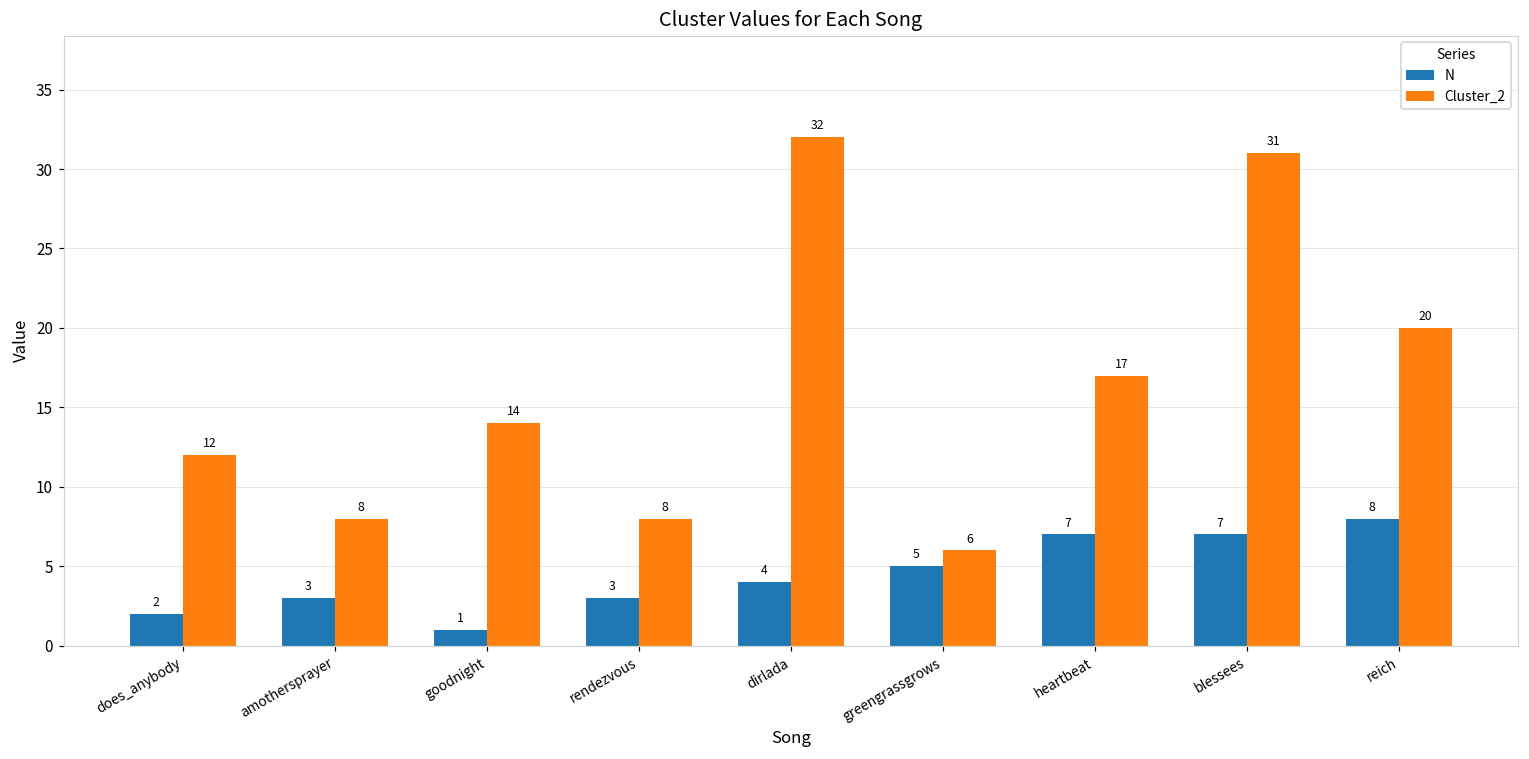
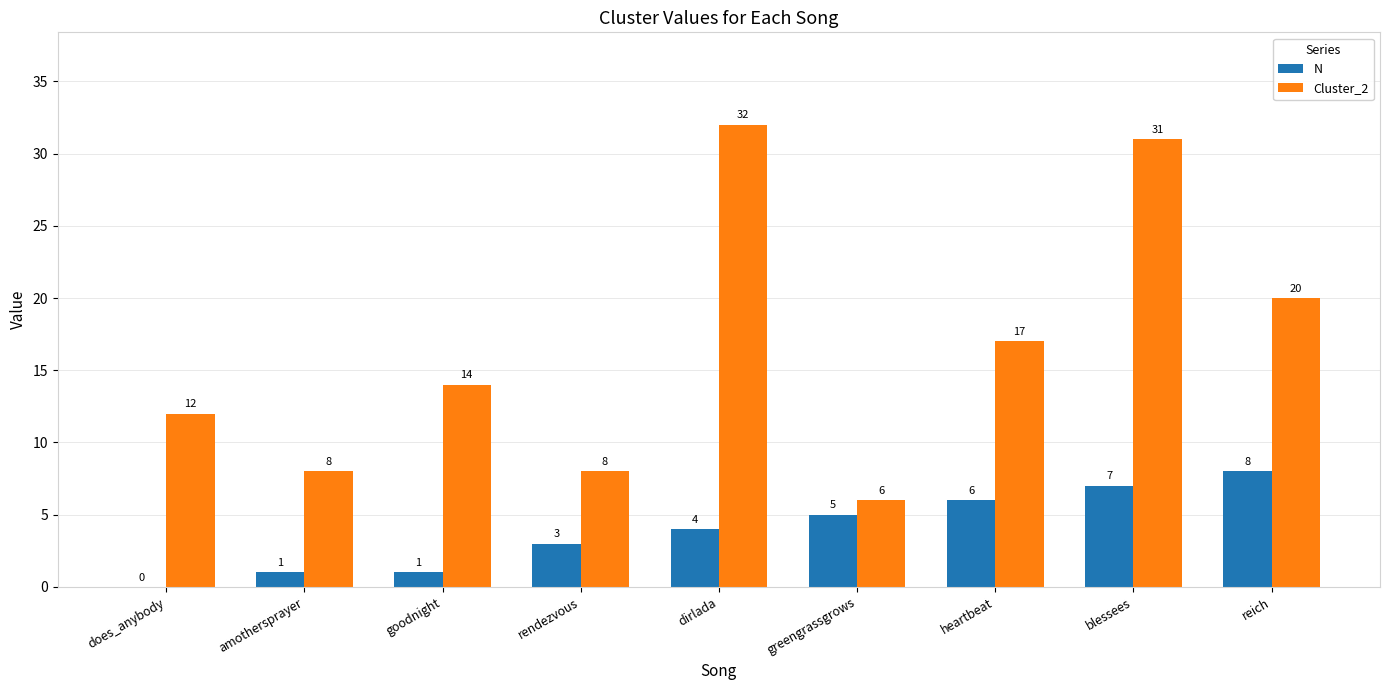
N, does_anybody: 2 -> 0
N, amothersprayer: 3 -> 1
N, heartbeat: 7 -> 6
